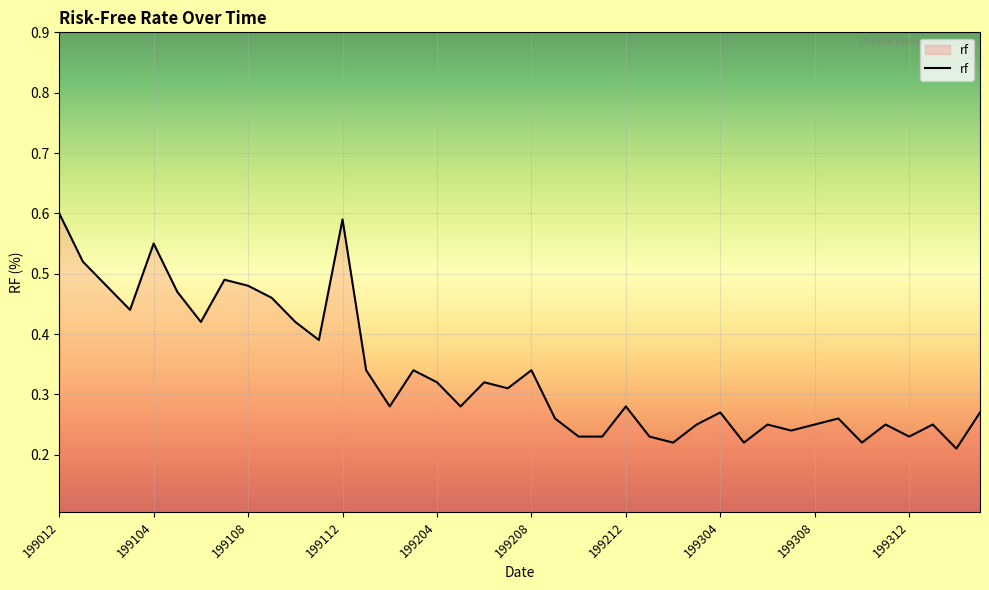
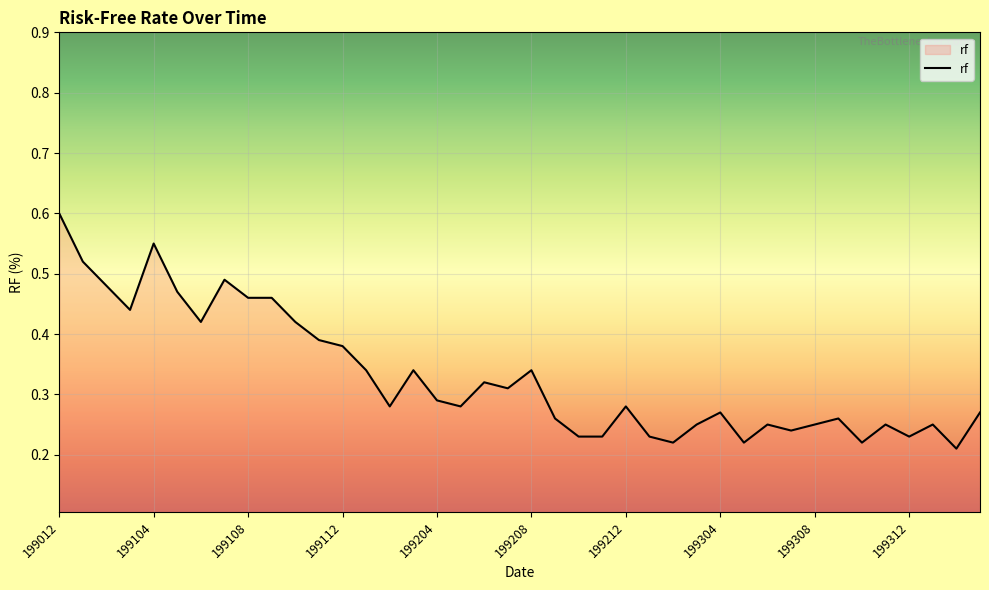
199108: 0.48 -> 0.46
199112: 0.59 -> 0.38
199204: 0.32 -> 0.29
